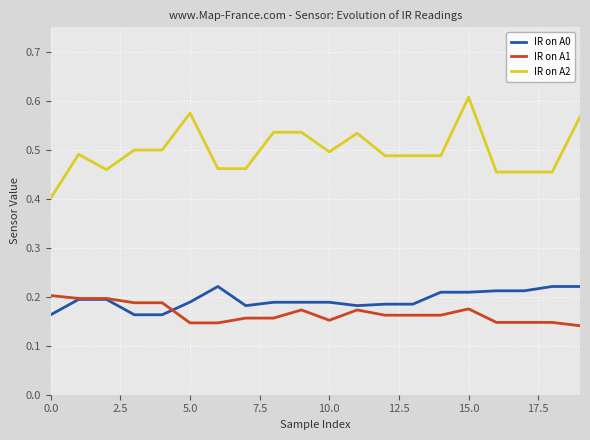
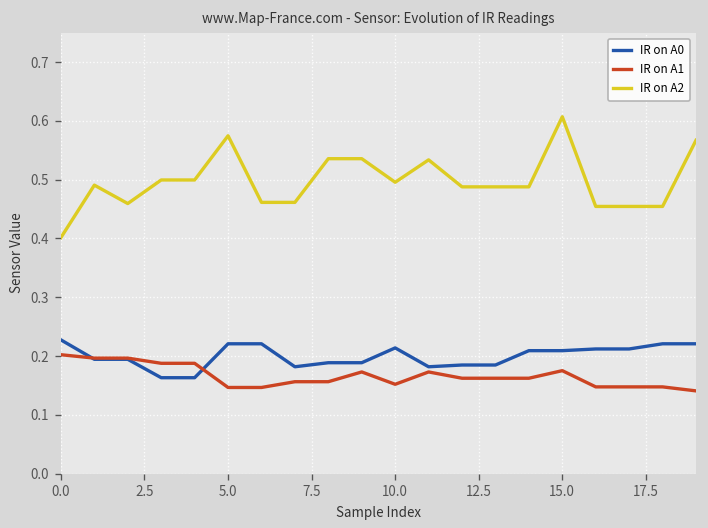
IR on A0, 0.0: 0.16 -> 0.23
IR on A0, 5.0: 0.19 -> 0.22
IR on A0, 10.0: 0.19 -> 0.21
